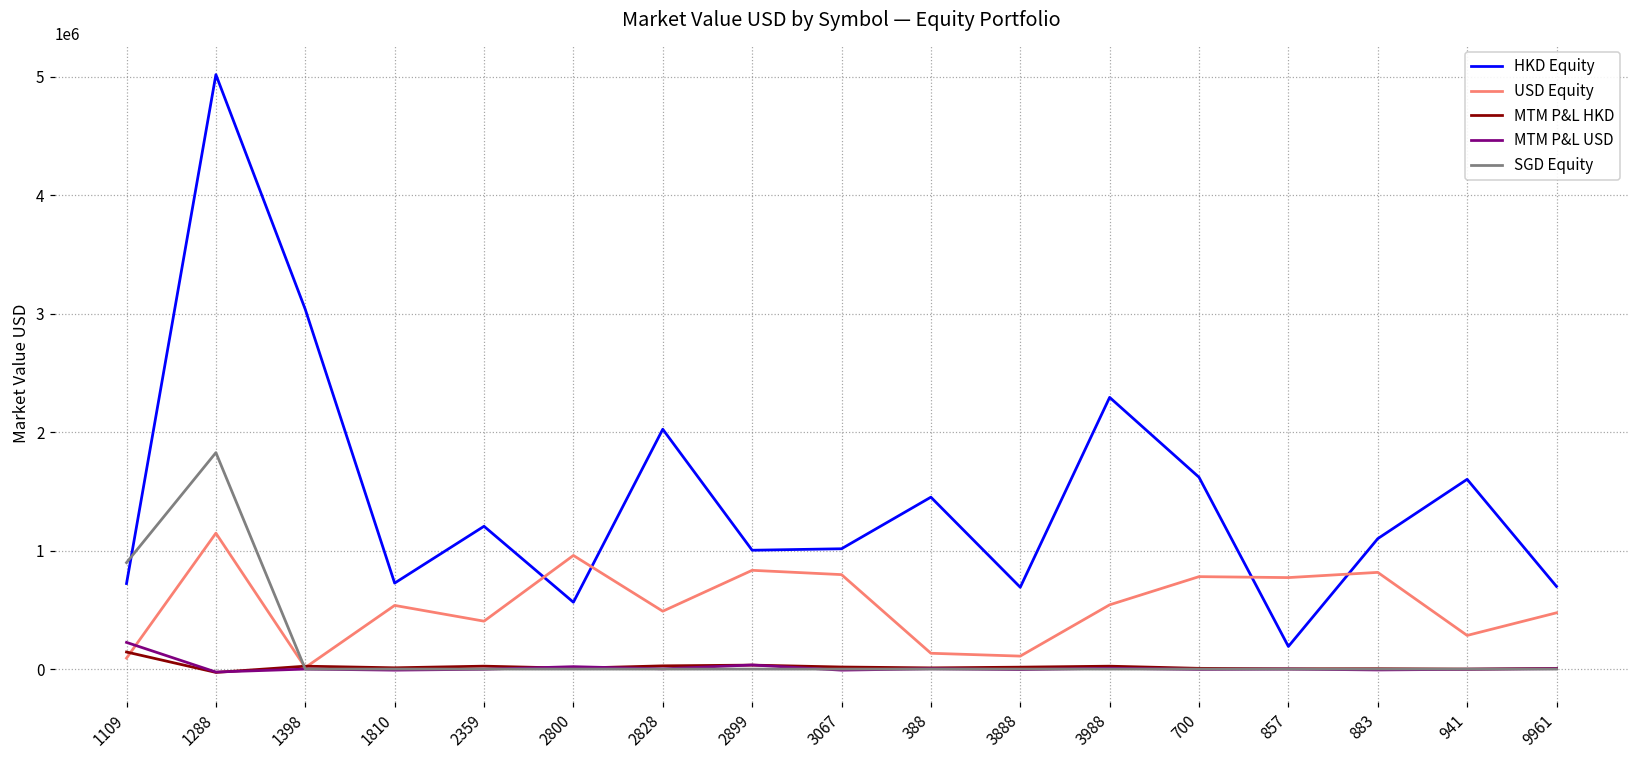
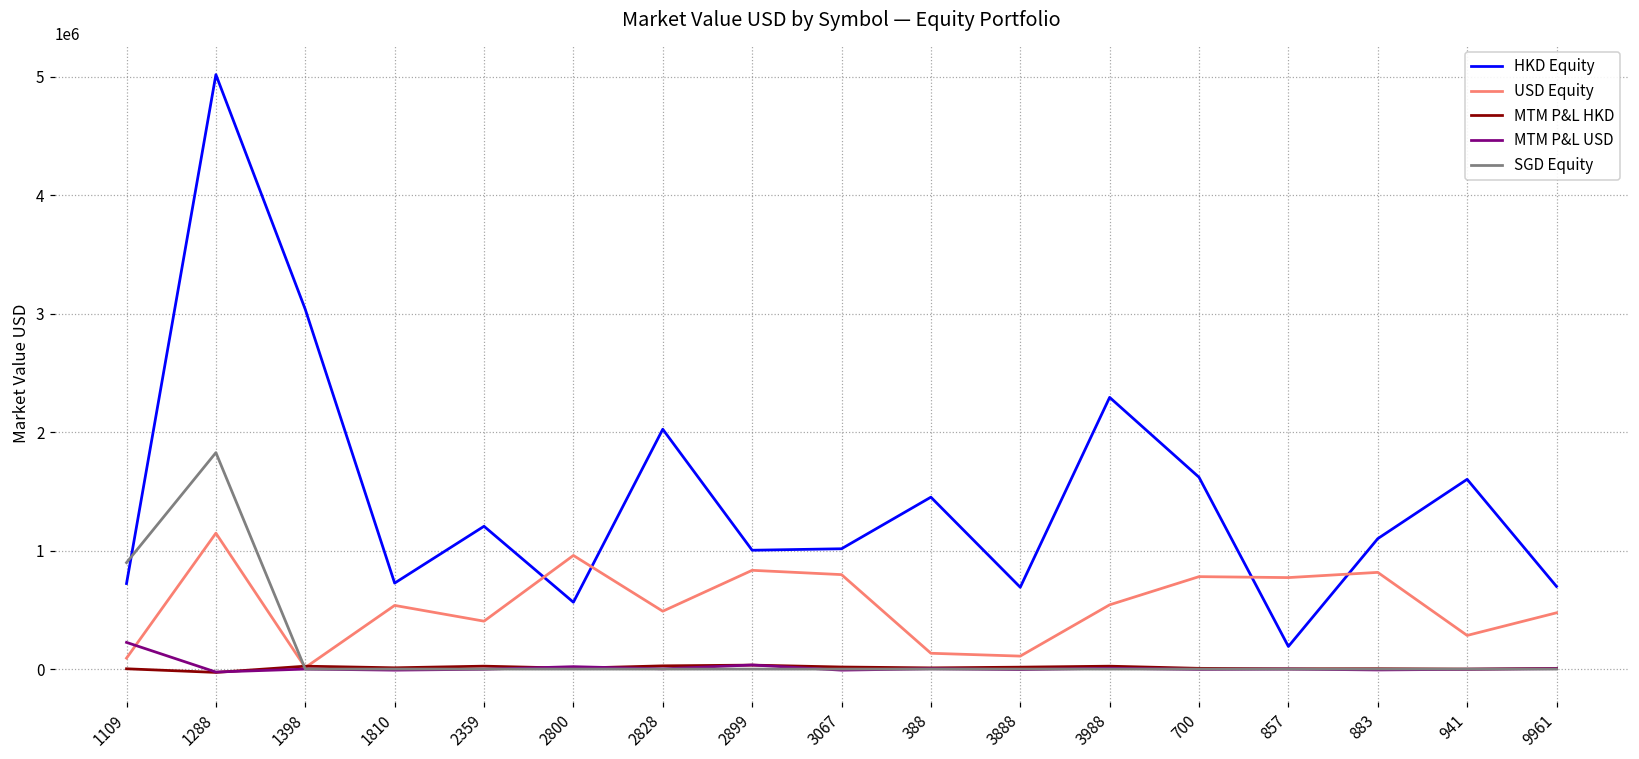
MTM P&L HKD, 1109: 140000 -> 0
